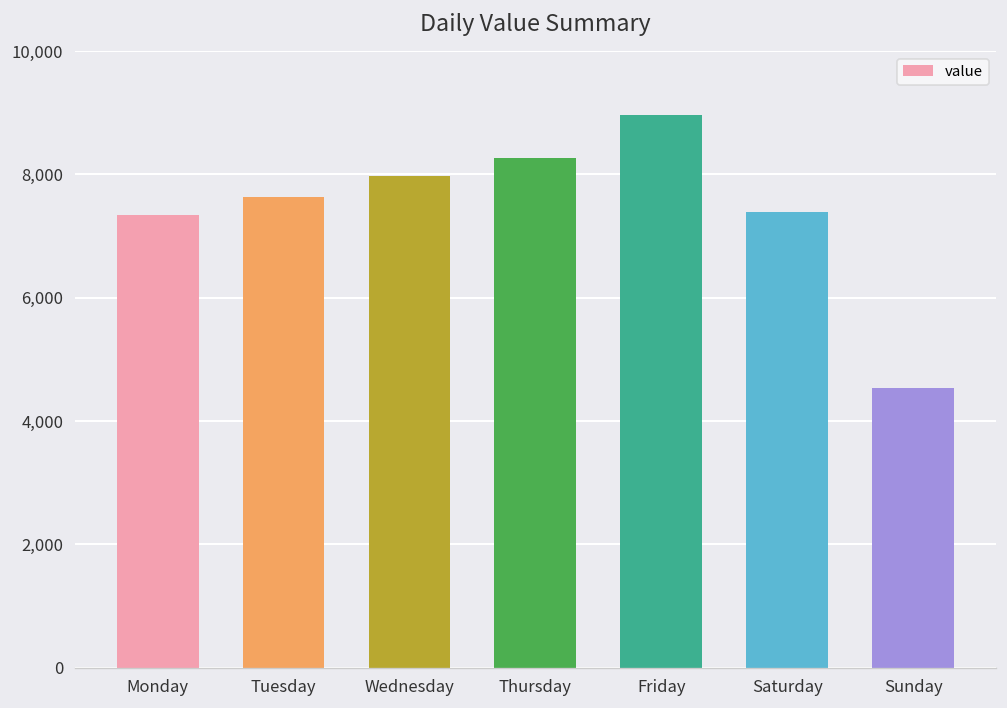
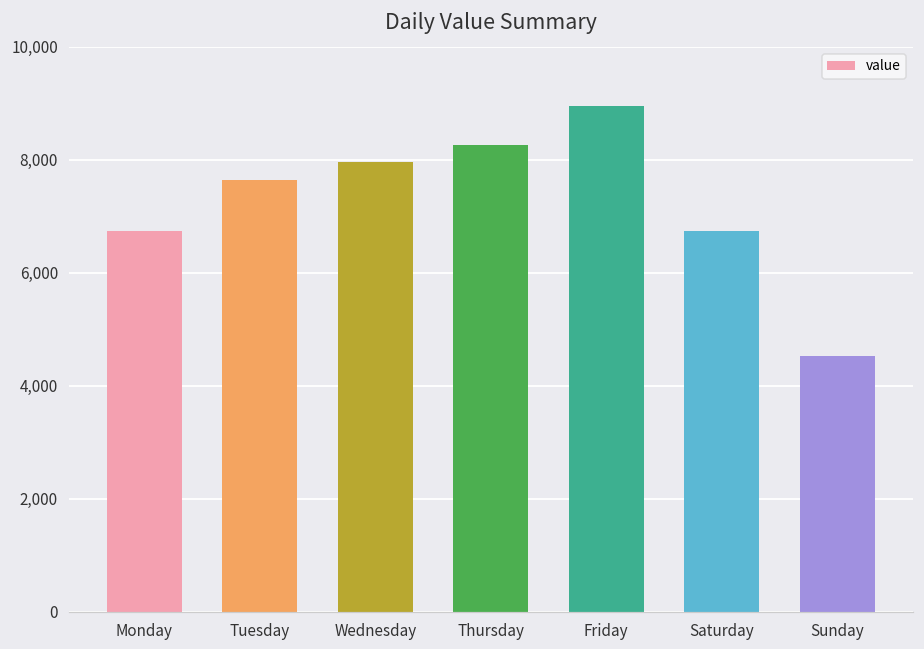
Monday: 7,300 -> 6,700
Saturday: 7,400 -> 6,700
